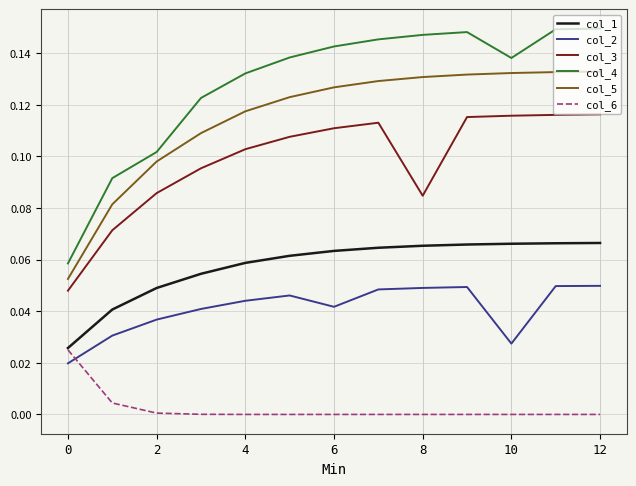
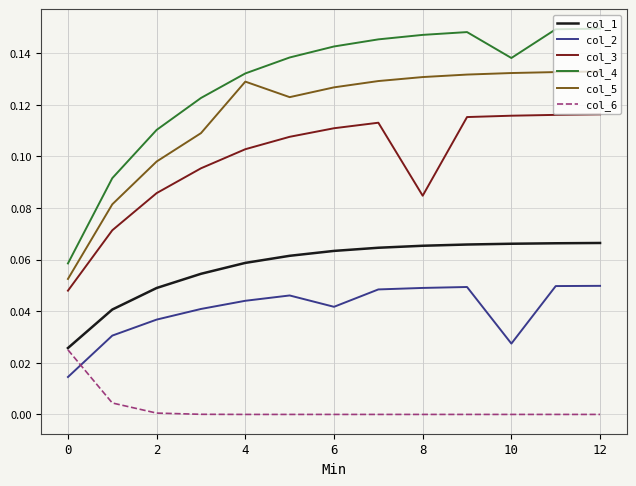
col_2, 0: 0.020 -> 0.015
col_4, 2: 0.102 -> 0.110
col_5, 4: 0.117 -> 0.129
